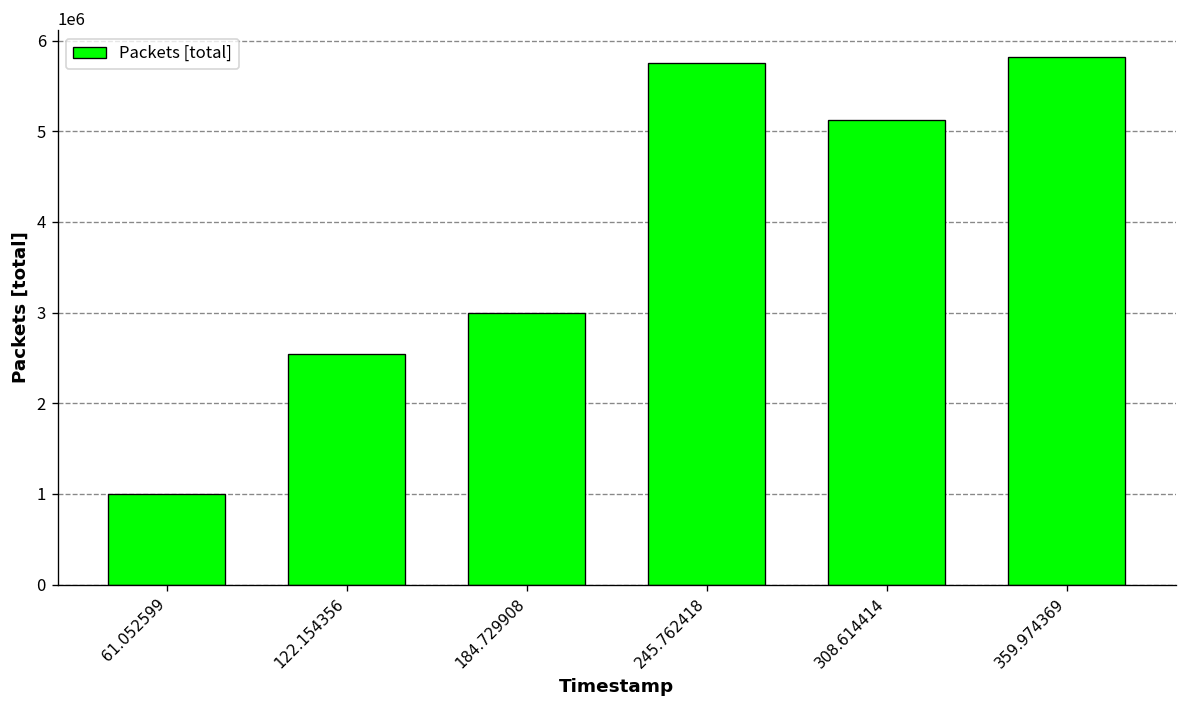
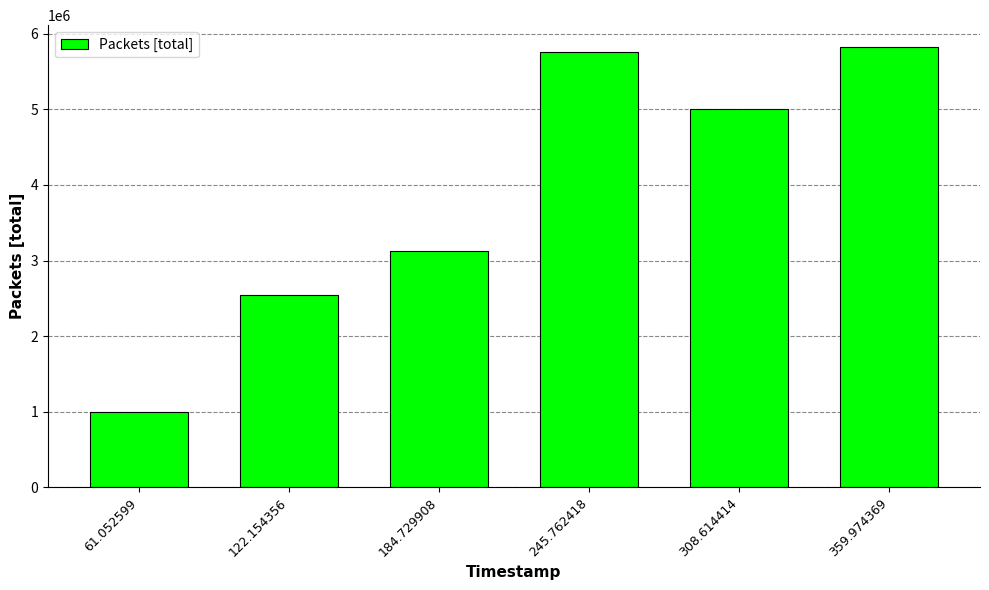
184.729908: 3000000 -> 3100000
308.614414: 5100000 -> 5000000
